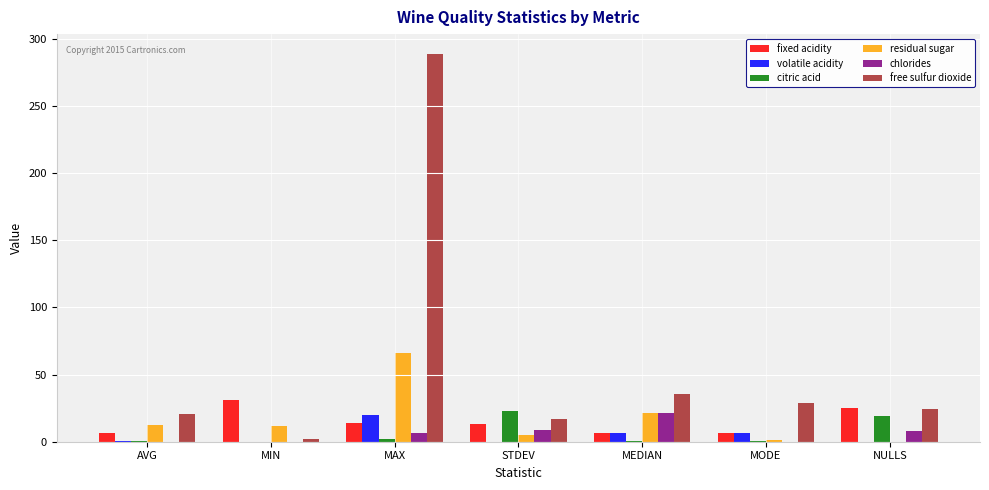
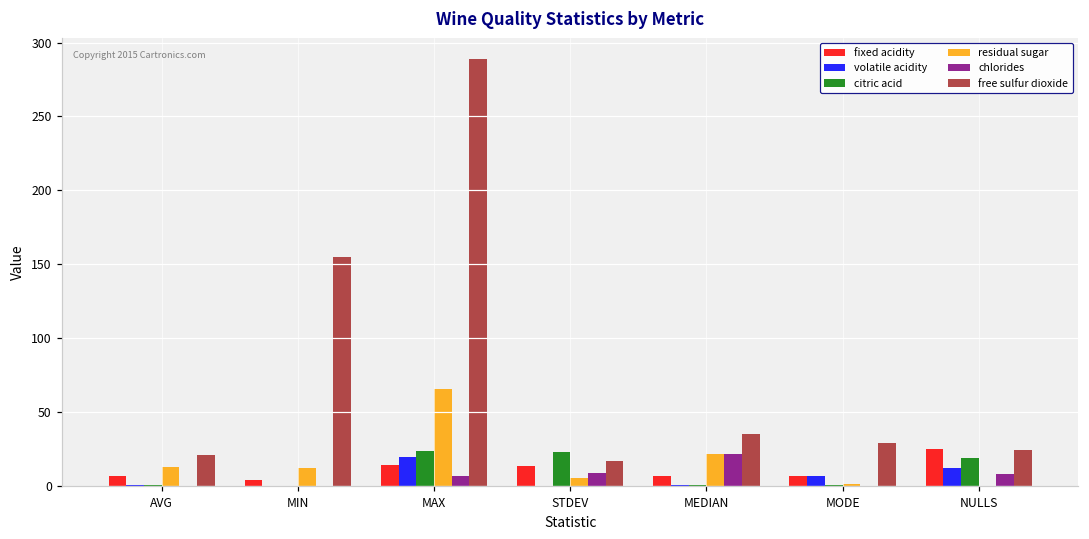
fixed acidity, MIN: 31 -> 4
free sulfur dioxide, MIN: 2 -> 155
citric acid, MAX: 2 -> 23
volatile acidity, MEDIAN: 7 -> 0
volatile acidity, NULLS: 0 -> 12
